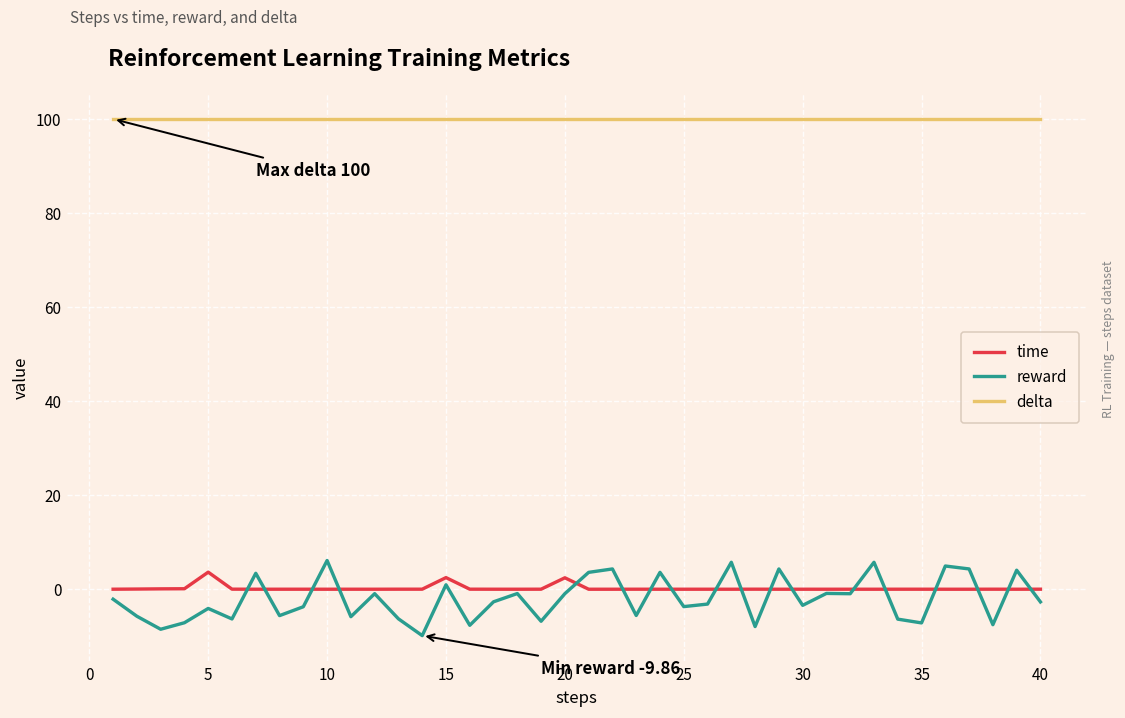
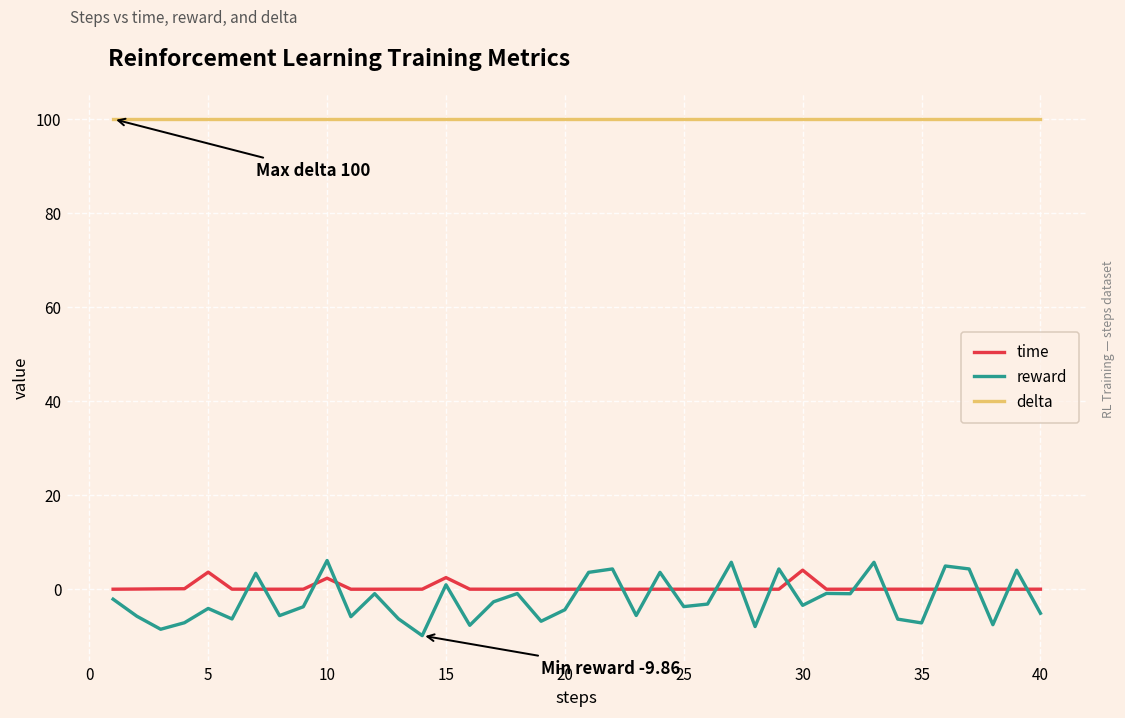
time, 10: 0 -> 2
time, 20: 2 -> 0
reward, 20: -1 -> -4
time, 30: 0 -> 4
reward, 40: -3 -> -5
